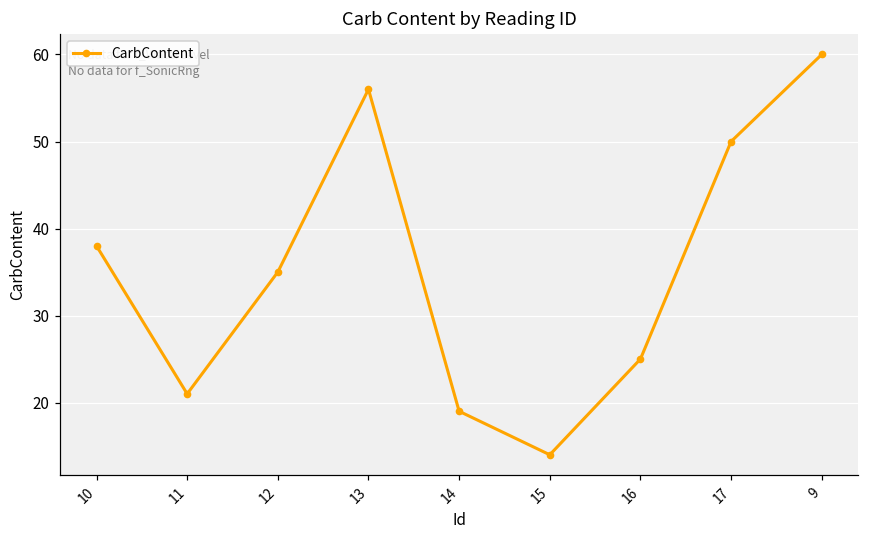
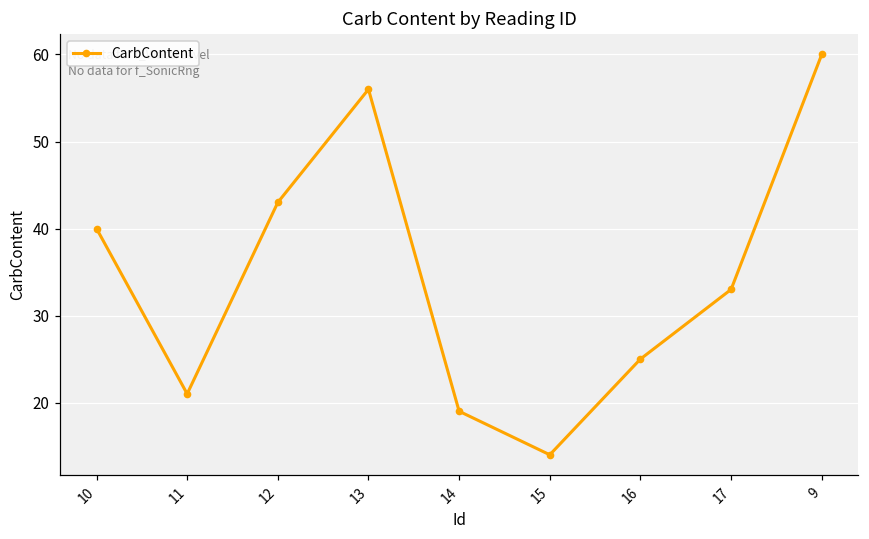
10: 38 -> 40
12: 35 -> 43
17: 50 -> 33
